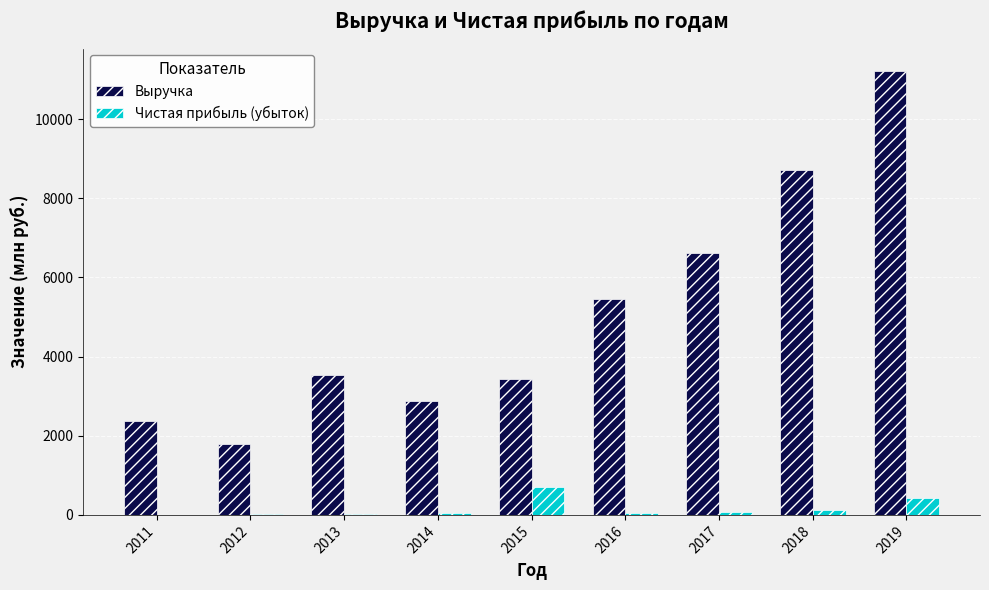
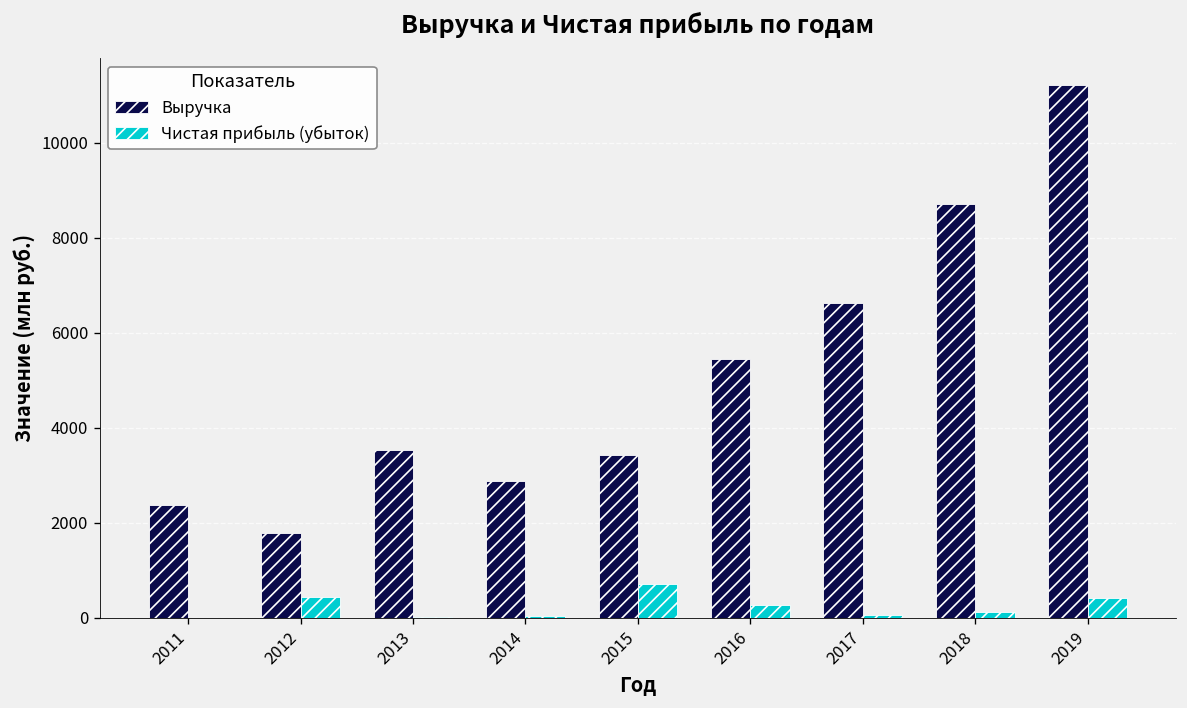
Чистая прибыль (убыток), 2012: 0 -> 400
Чистая прибыль (убыток), 2016: 100 -> 300
